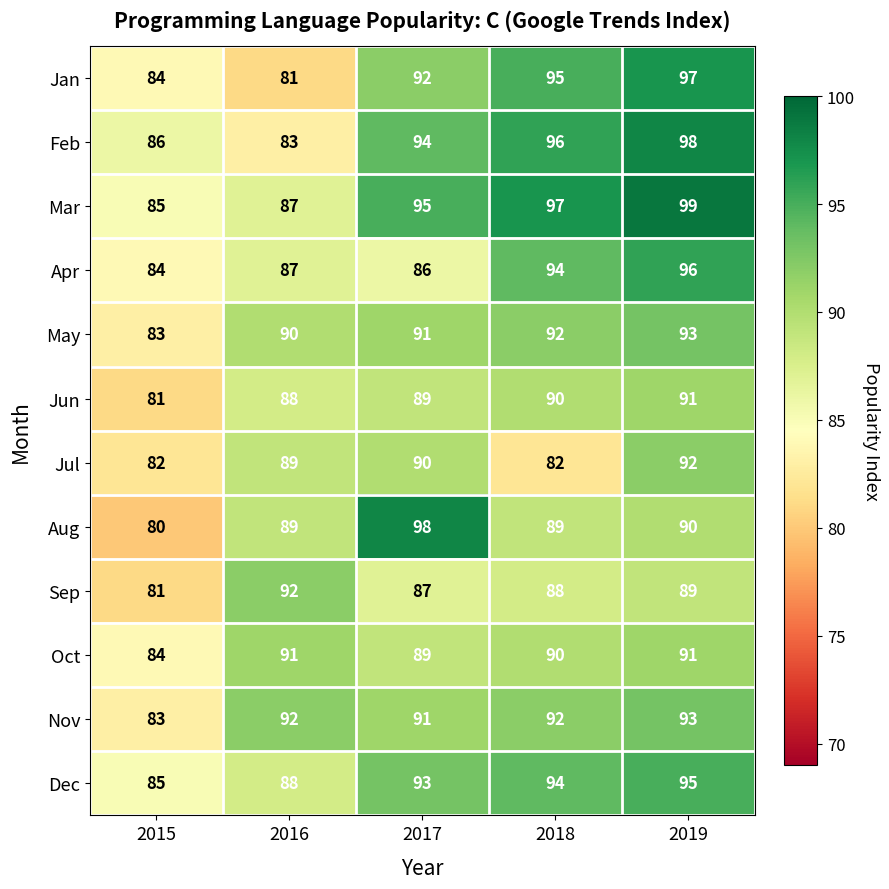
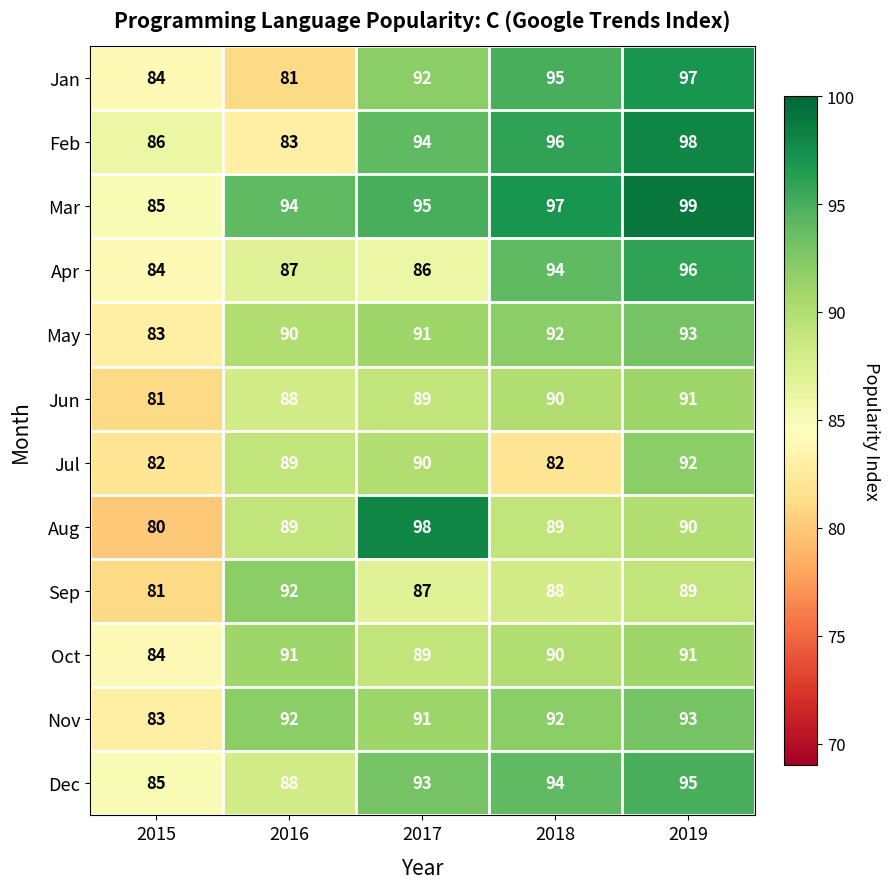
Mar, 2016: 87 -> 94
